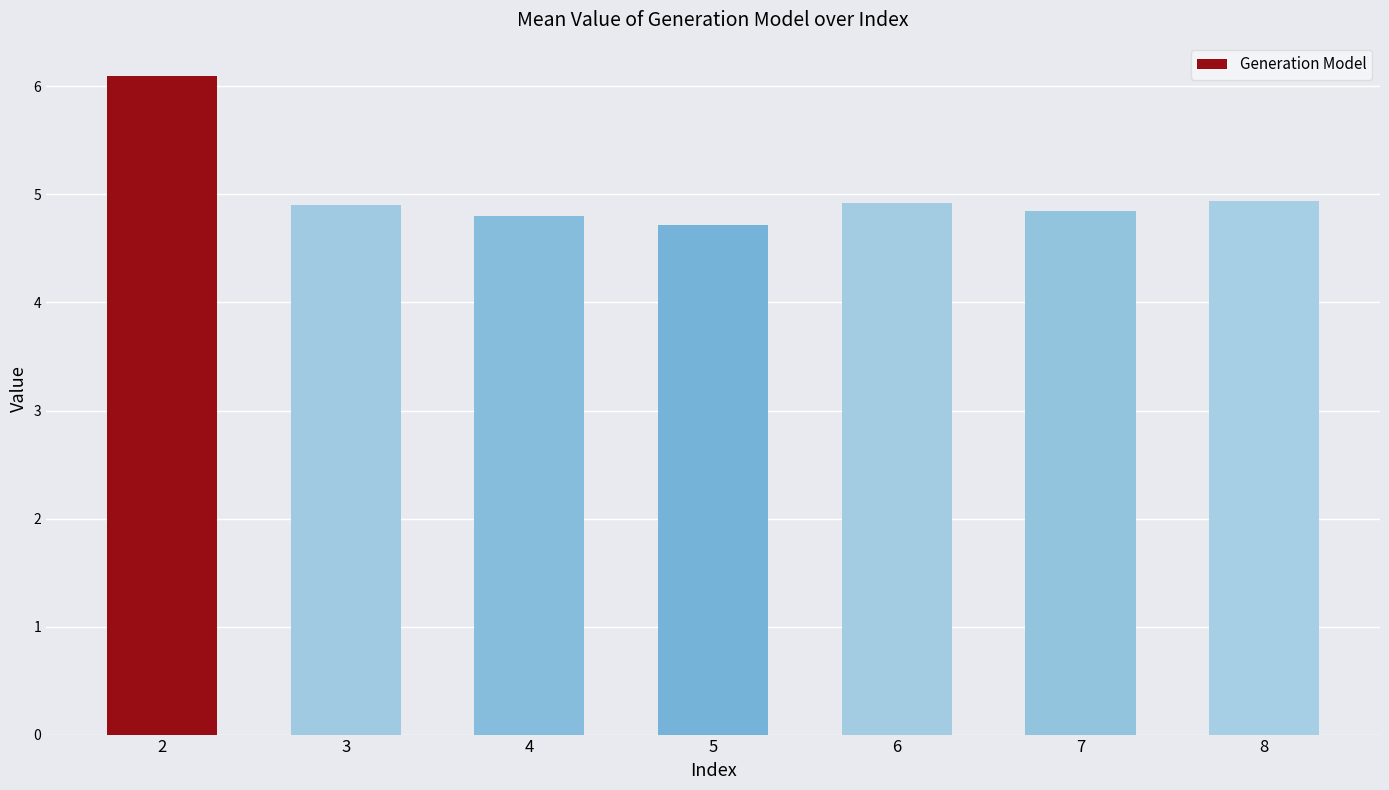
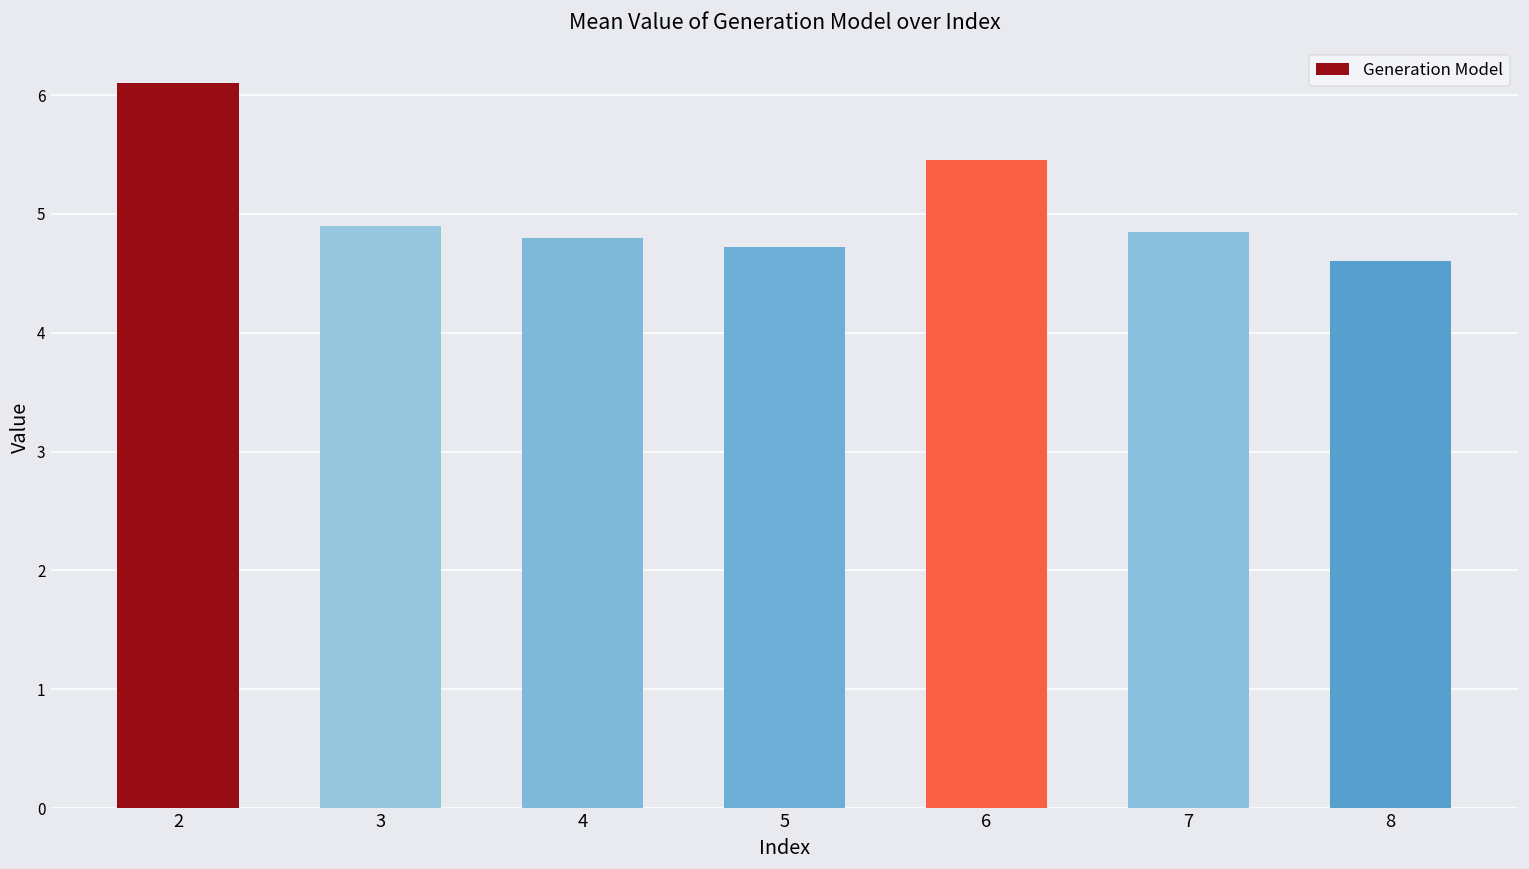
6: 4.92 -> 5.45
8: 4.94 -> 4.61
